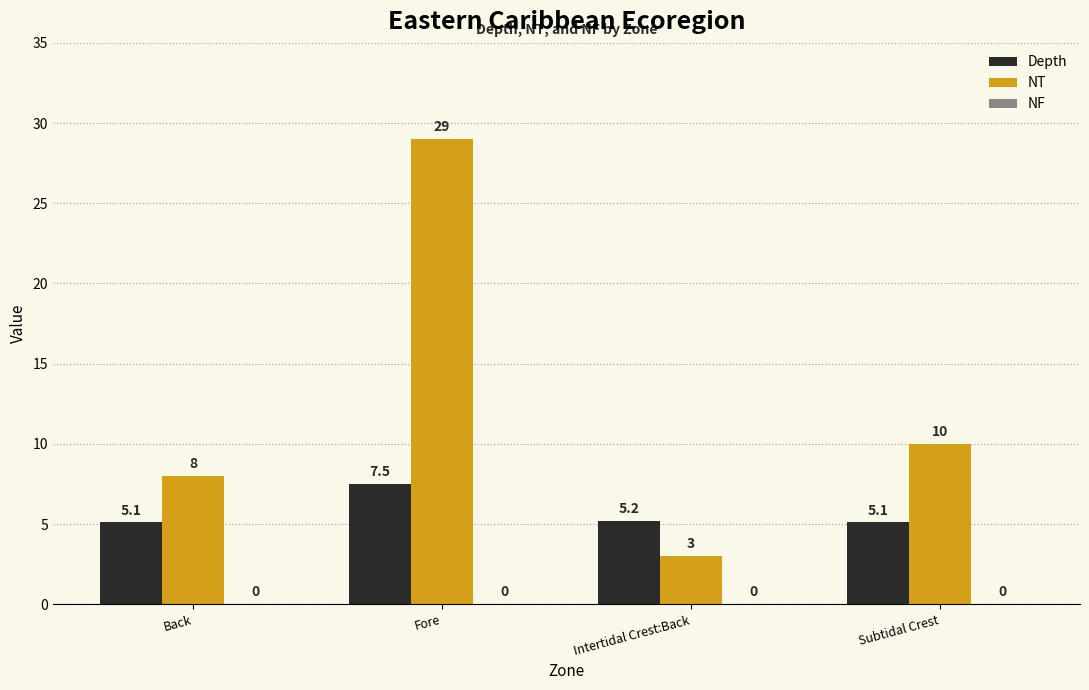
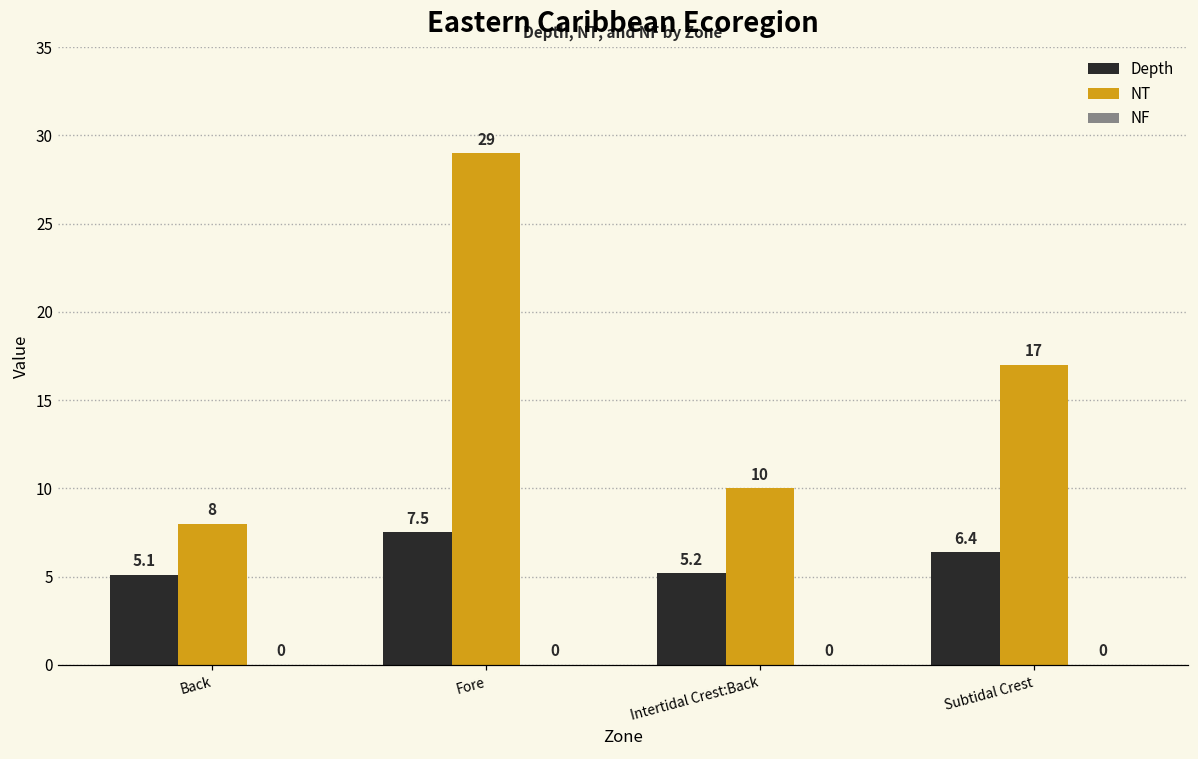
NT, Intertidal Crest:Back: 3 -> 10
Depth, Subtidal Crest: 5.1 -> 6.4
NT, Subtidal Crest: 10 -> 17
